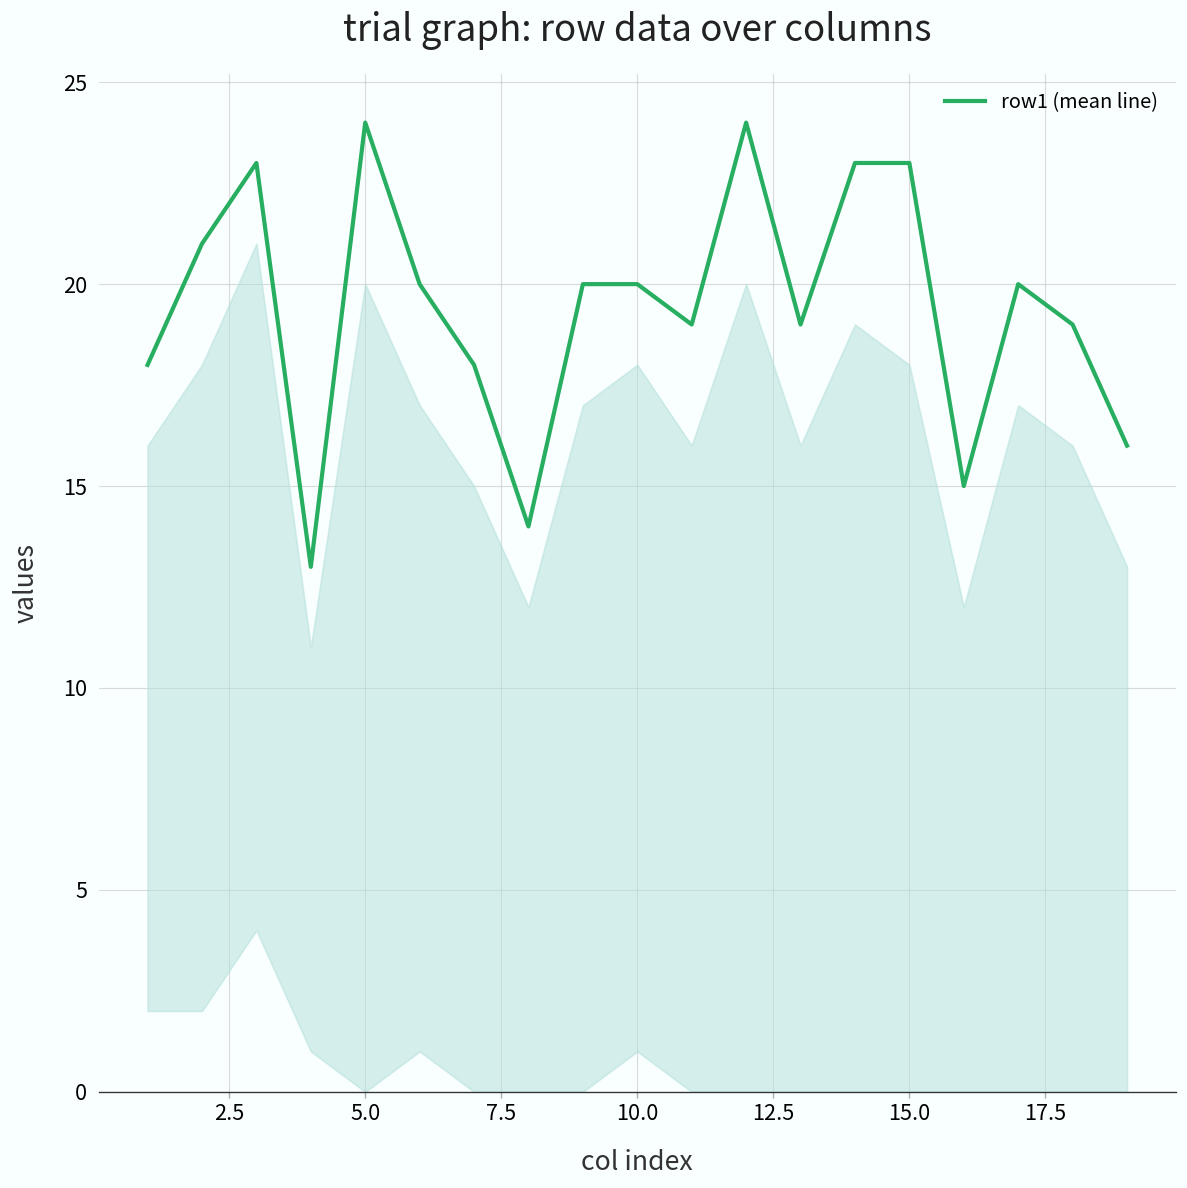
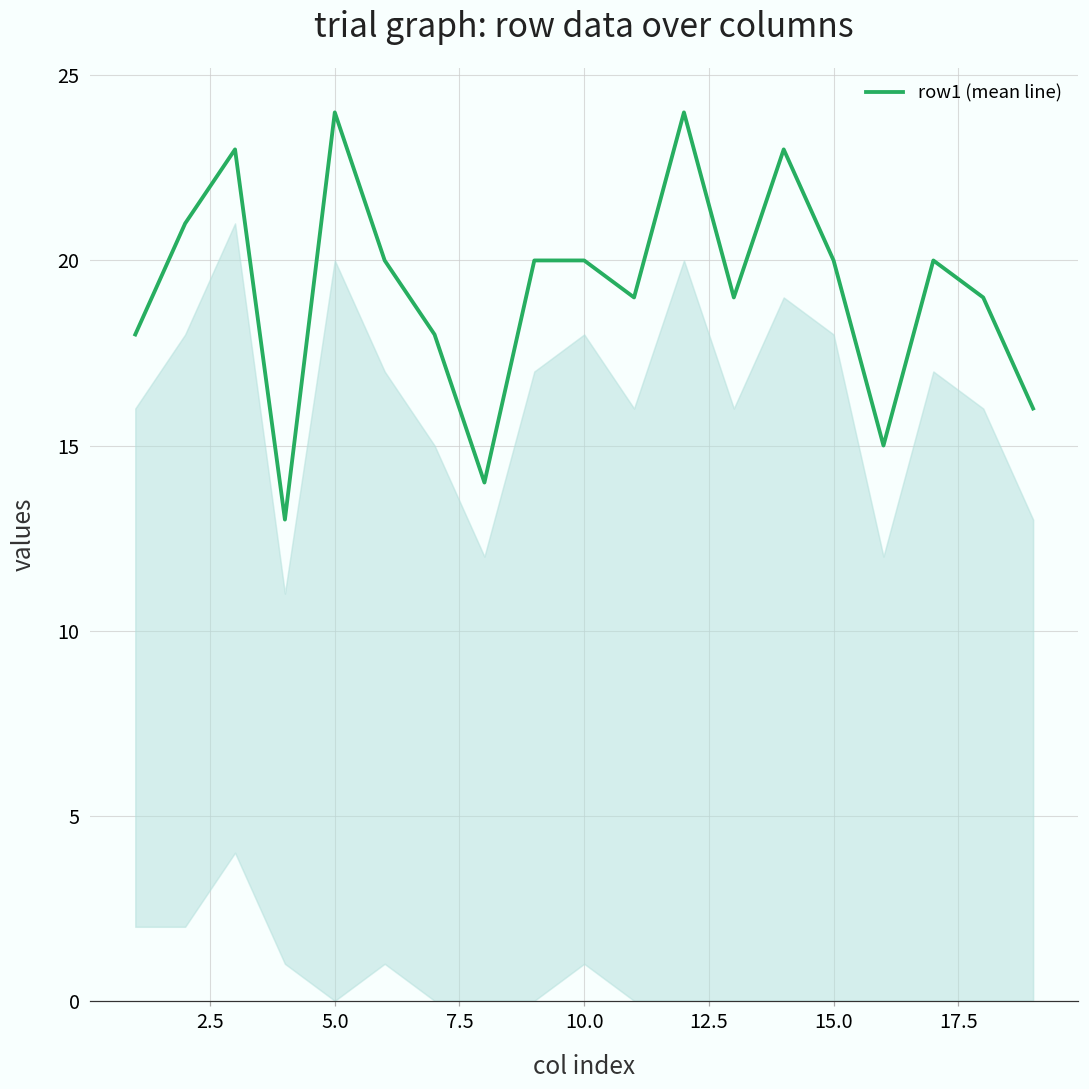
row1 (mean line), 15.0: 23 -> 20
